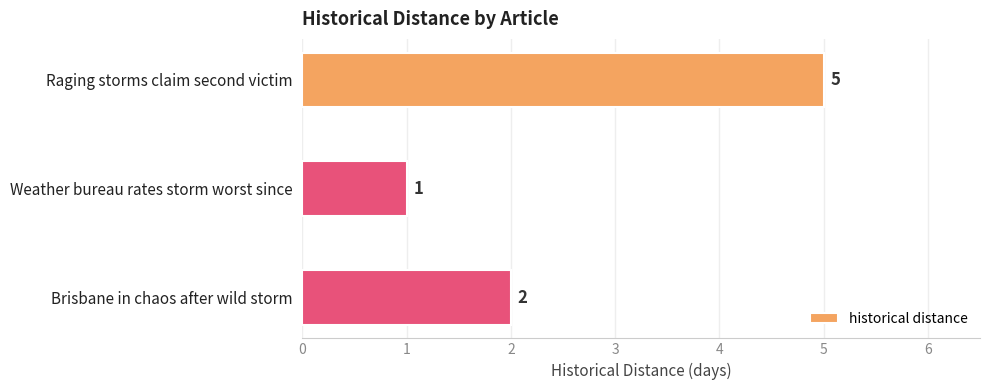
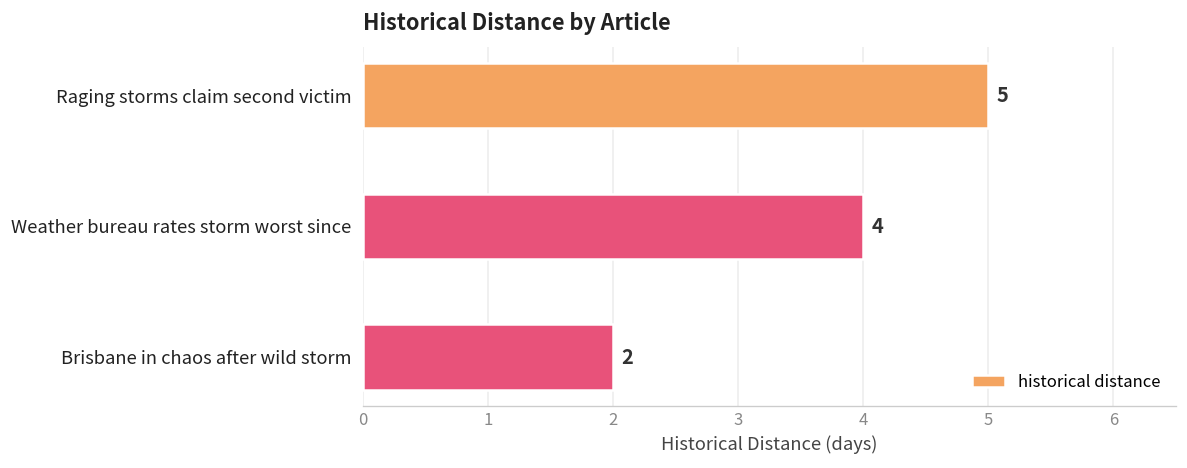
Weather bureau rates storm worst since: 1 -> 4
